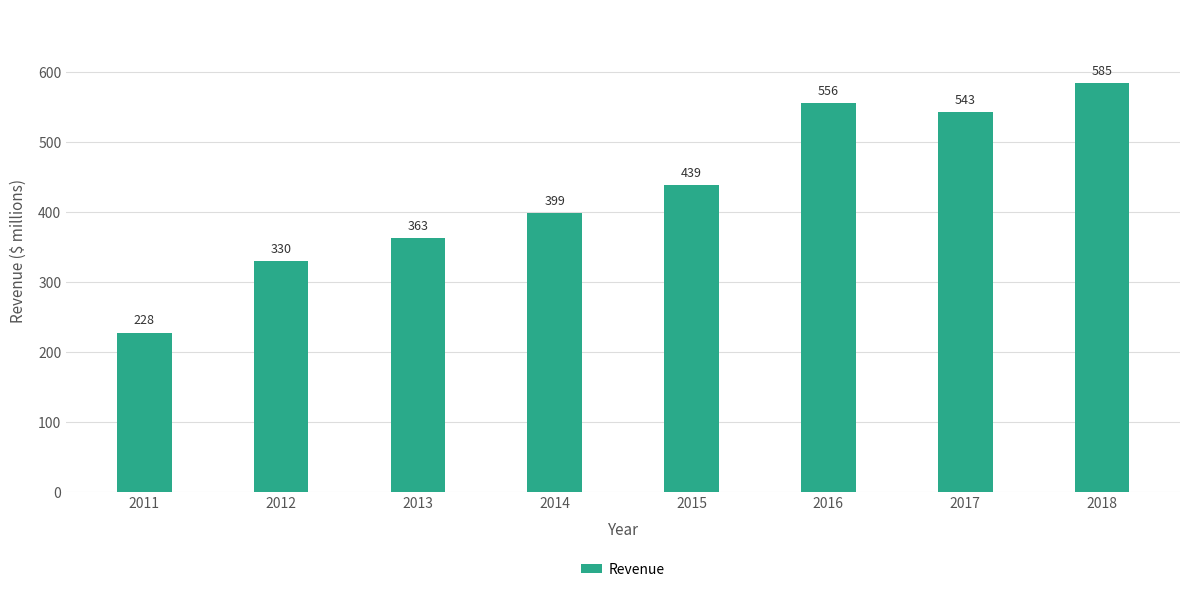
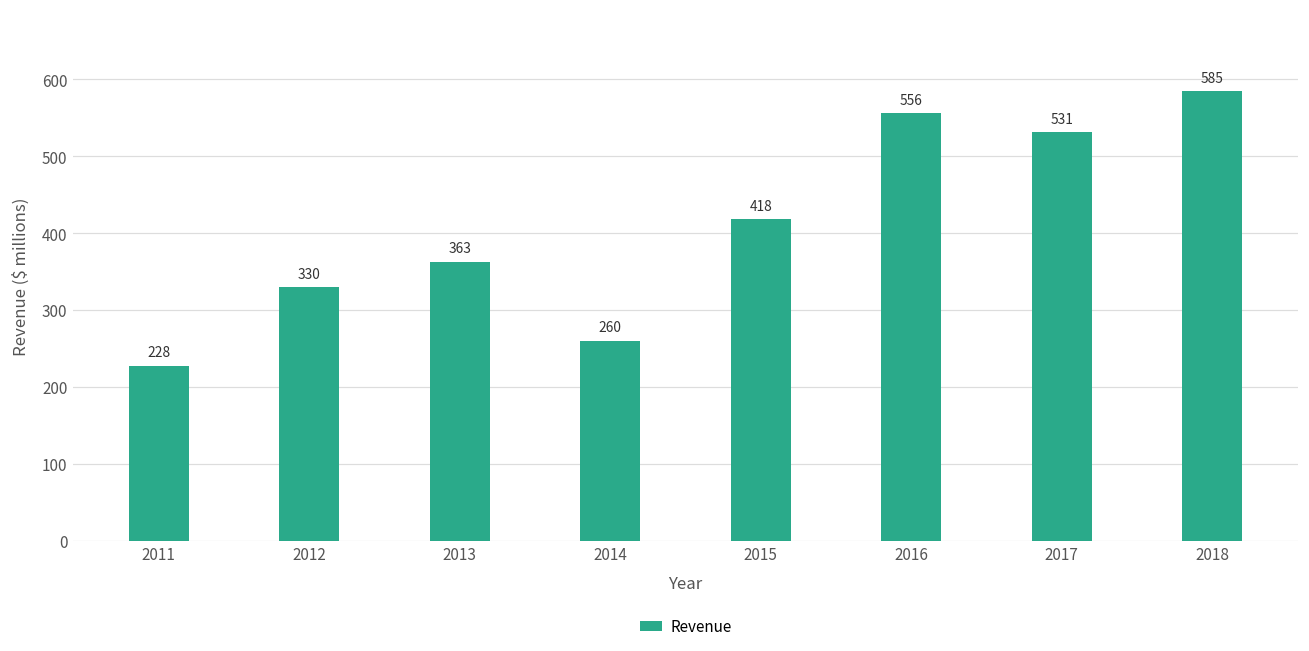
2014: 399 -> 260
2015: 439 -> 418
2017: 543 -> 531
